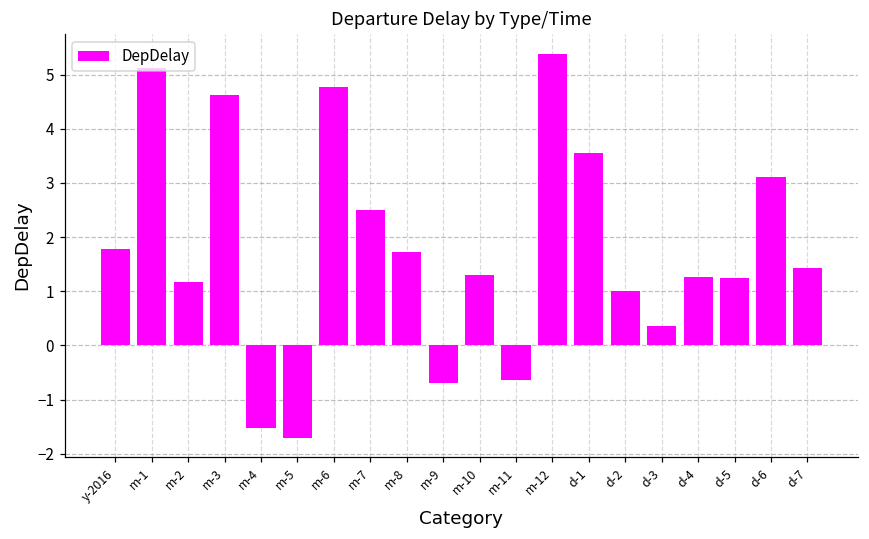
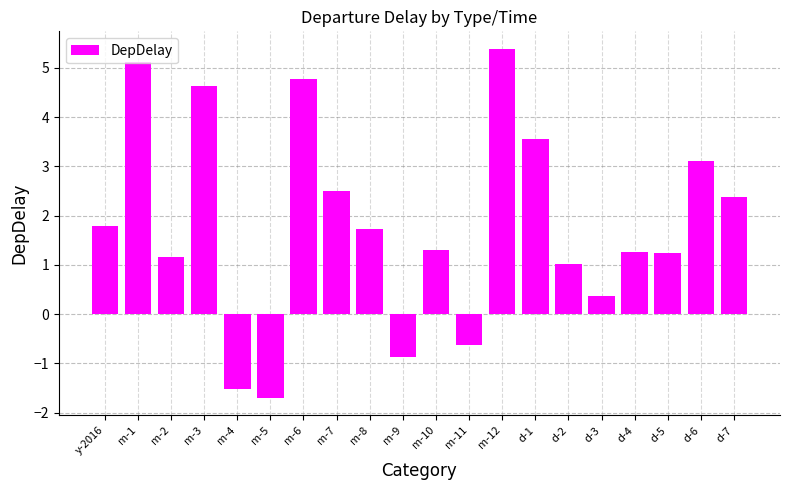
m-9: -0.7 -> -0.9
d-7: 1.4 -> 2.4
